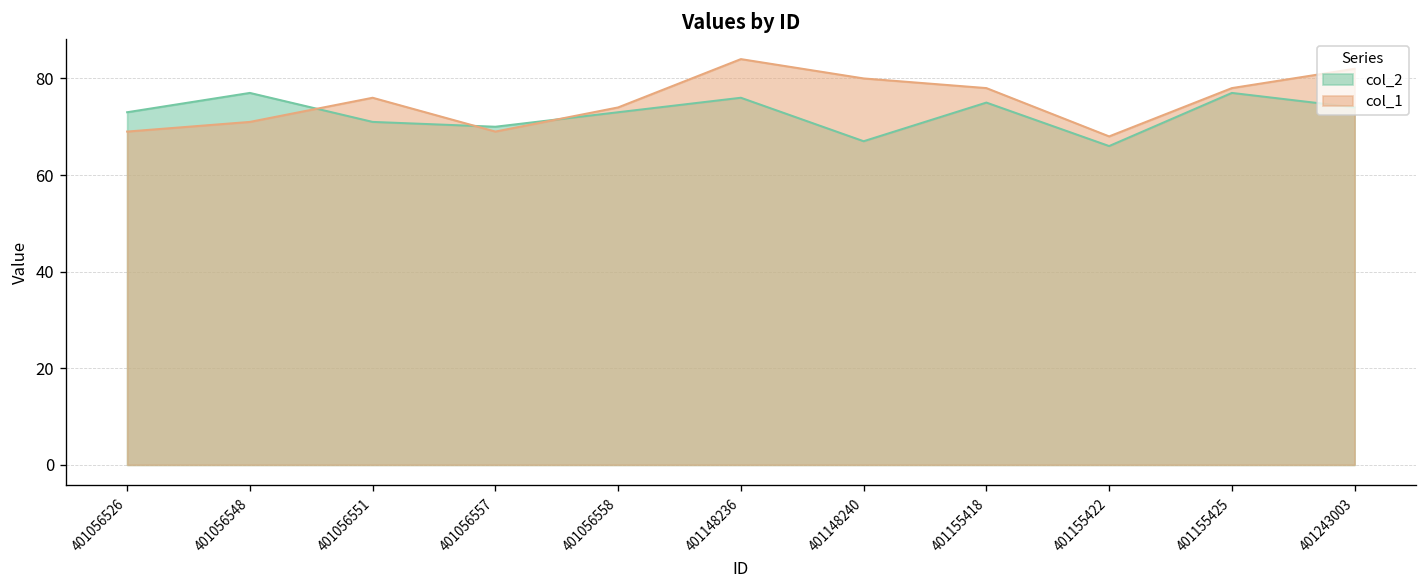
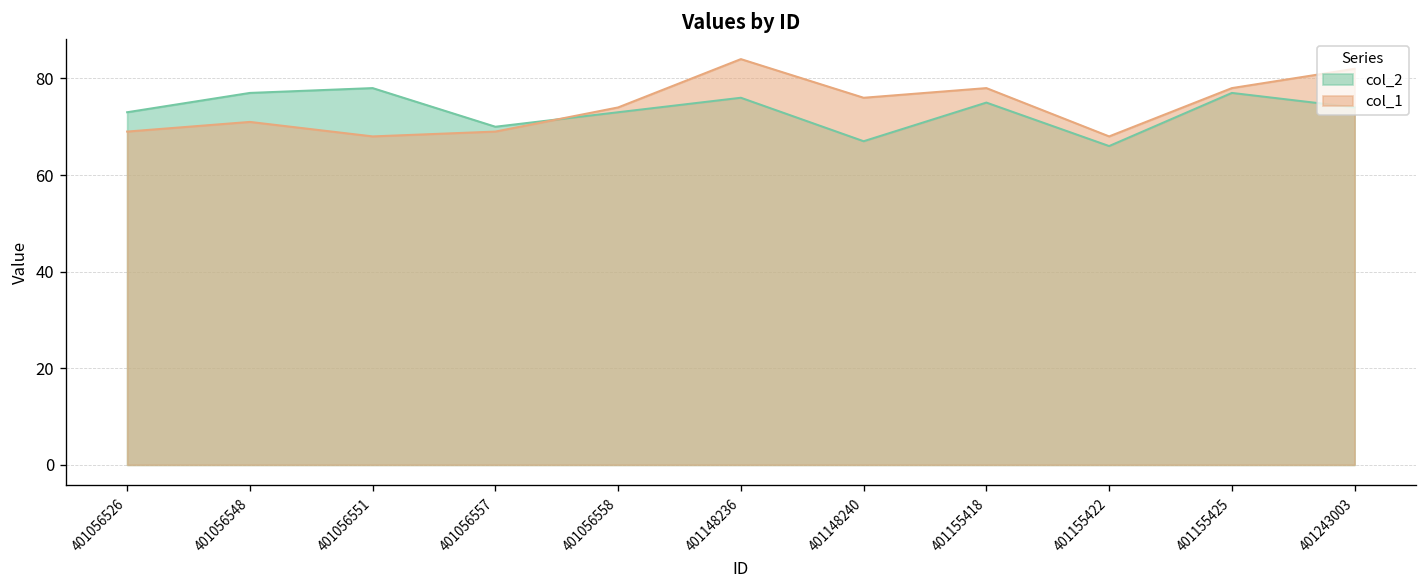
col_2, 401056551: 71 -> 78
col_1, 401056551: 76 -> 68
col_1, 401148240: 80 -> 76
